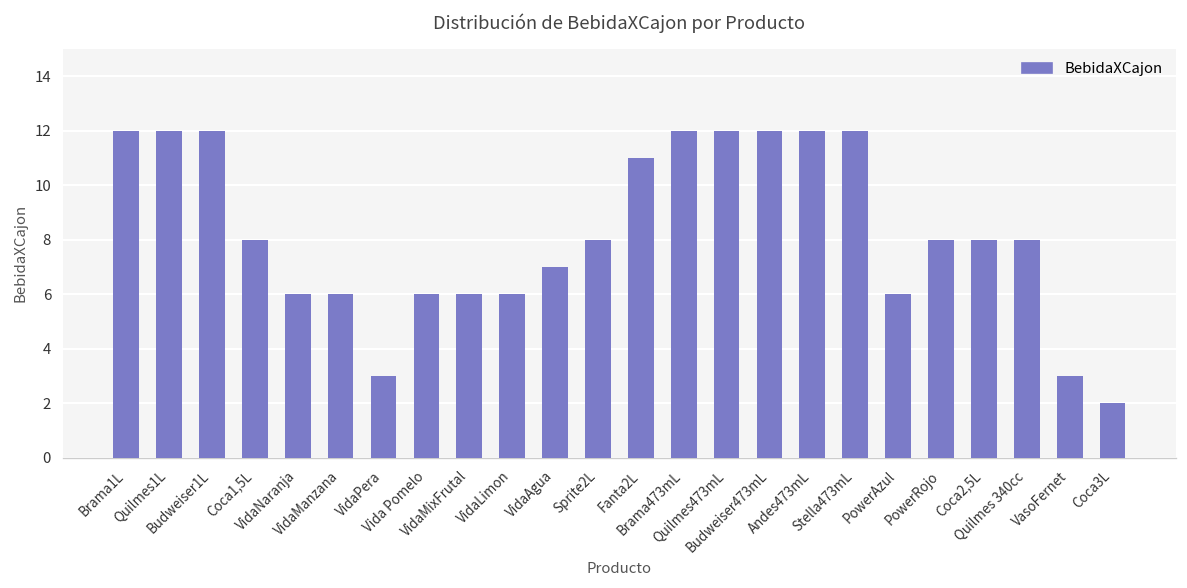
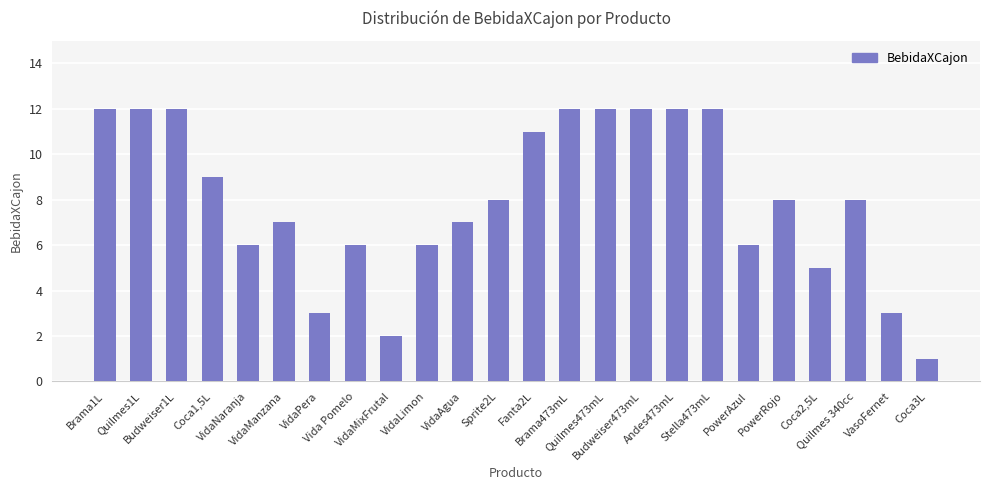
Coca1,5L: 8 -> 9
VidaManzana: 6 -> 7
VidaMixFrutal: 6 -> 2
Coca2,5L: 8 -> 5
Coca3L: 2 -> 1
